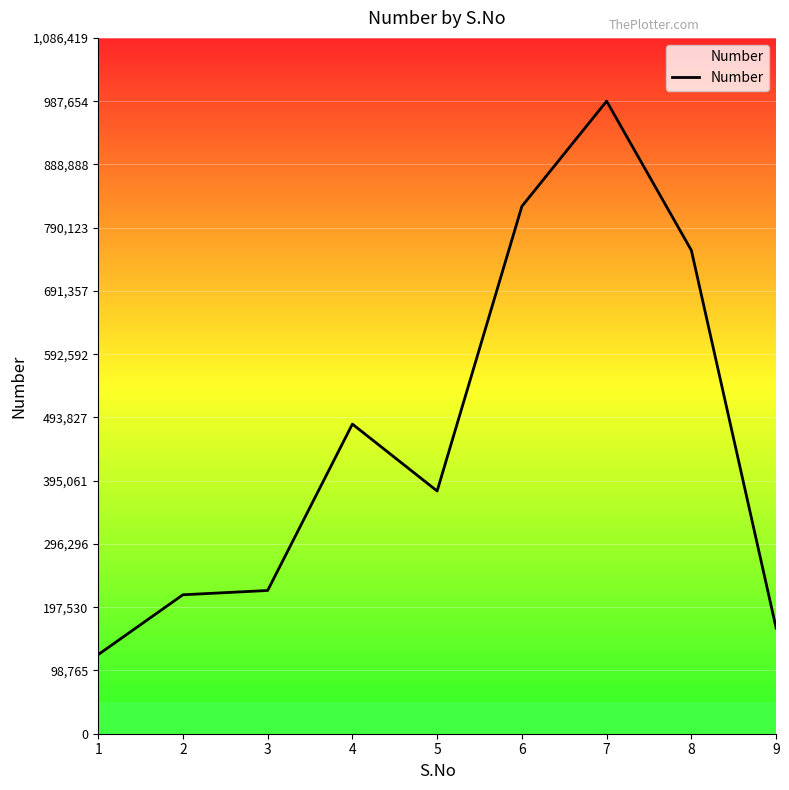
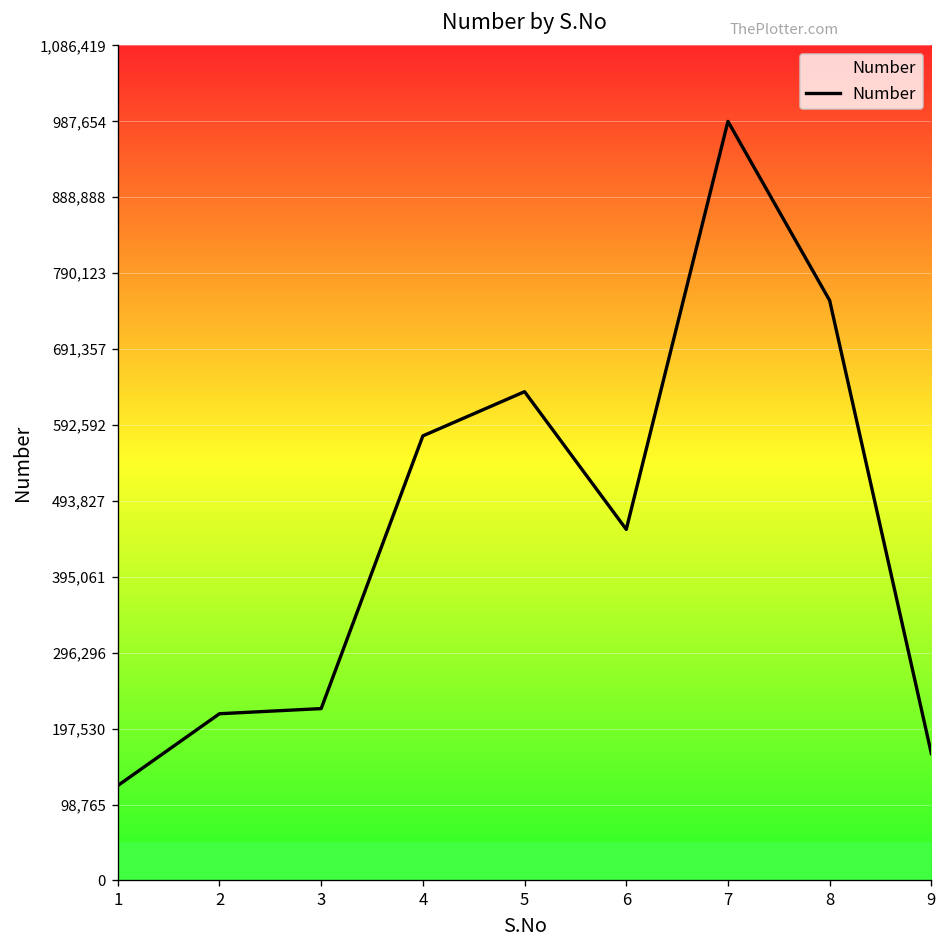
4: 480,000 -> 580,000
5: 380,000 -> 640,000
6: 820,000 -> 460,000
